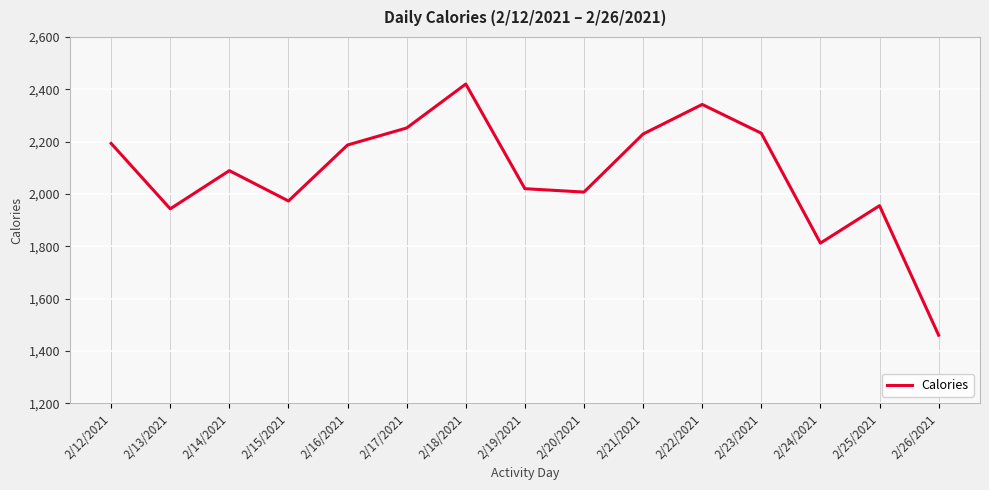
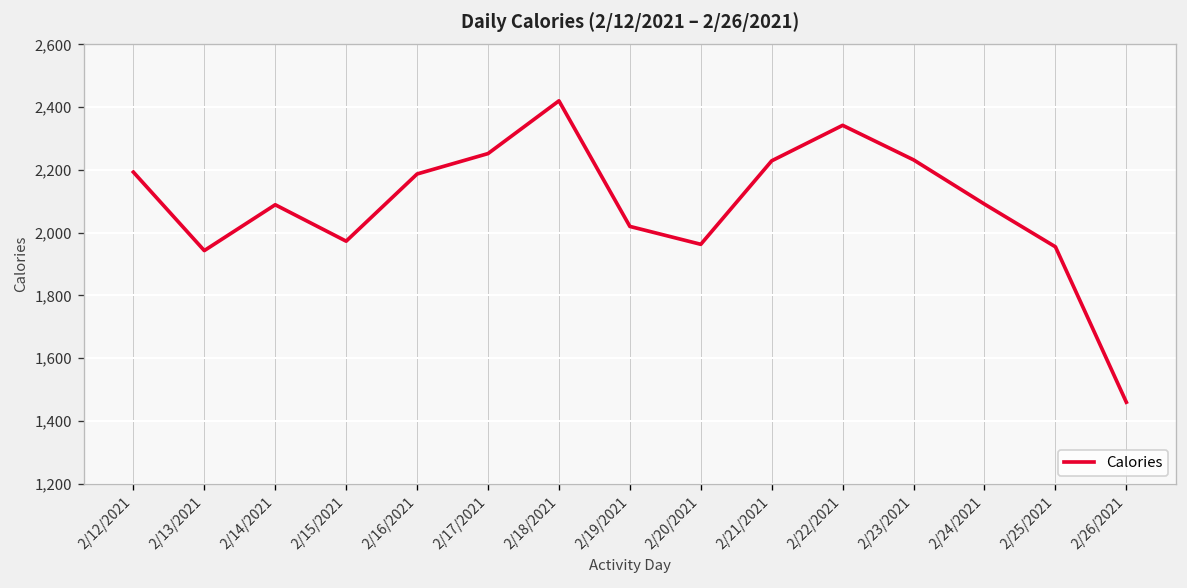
2/20/2021: 2,010 -> 1,960
2/24/2021: 1,810 -> 2,090
